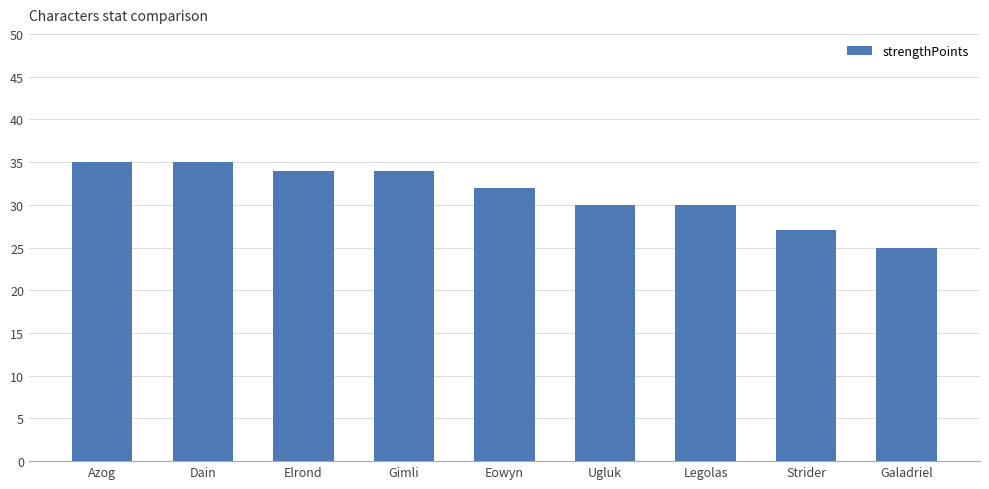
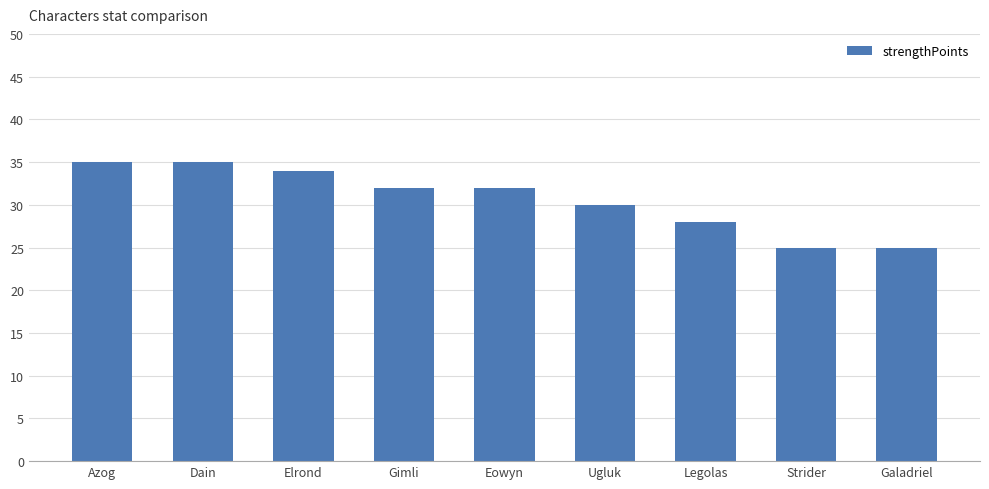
Gimli: 34 -> 32
Legolas: 30 -> 28
Strider: 27 -> 25
